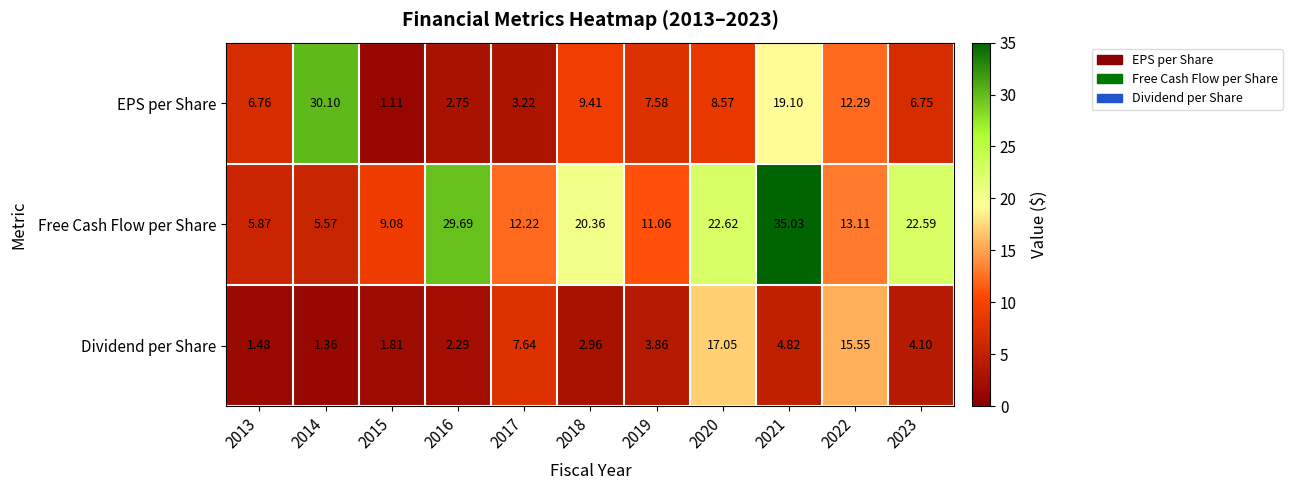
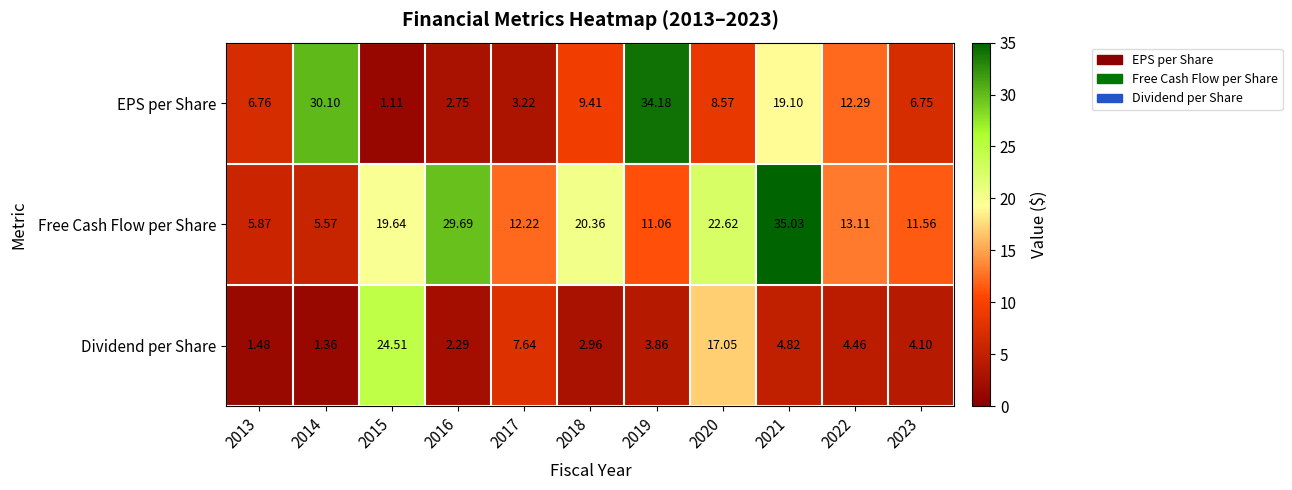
EPS per Share, 2019: 7.58 -> 34.18
Free Cash Flow per Share, 2015: 9.08 -> 19.64
Free Cash Flow per Share, 2023: 22.59 -> 11.56
Dividend per Share, 2015: 1.81 -> 24.51
Dividend per Share, 2022: 15.55 -> 4.46
